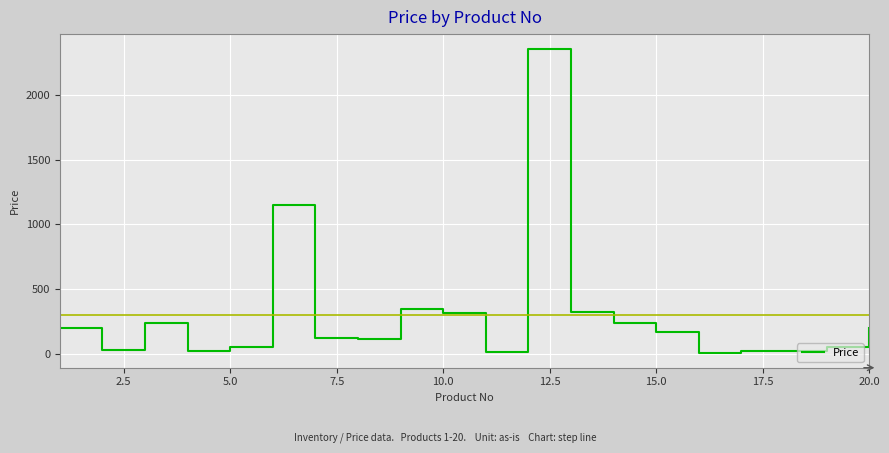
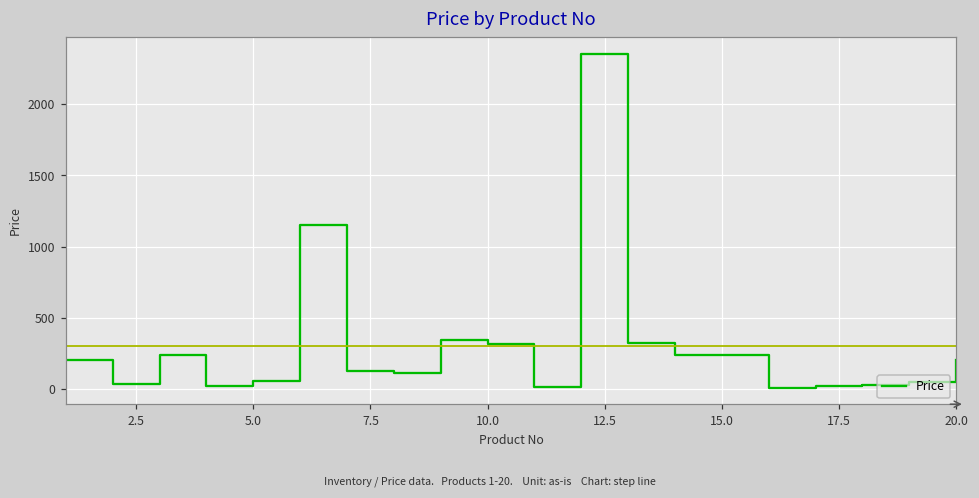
15.0: 170 -> 240
